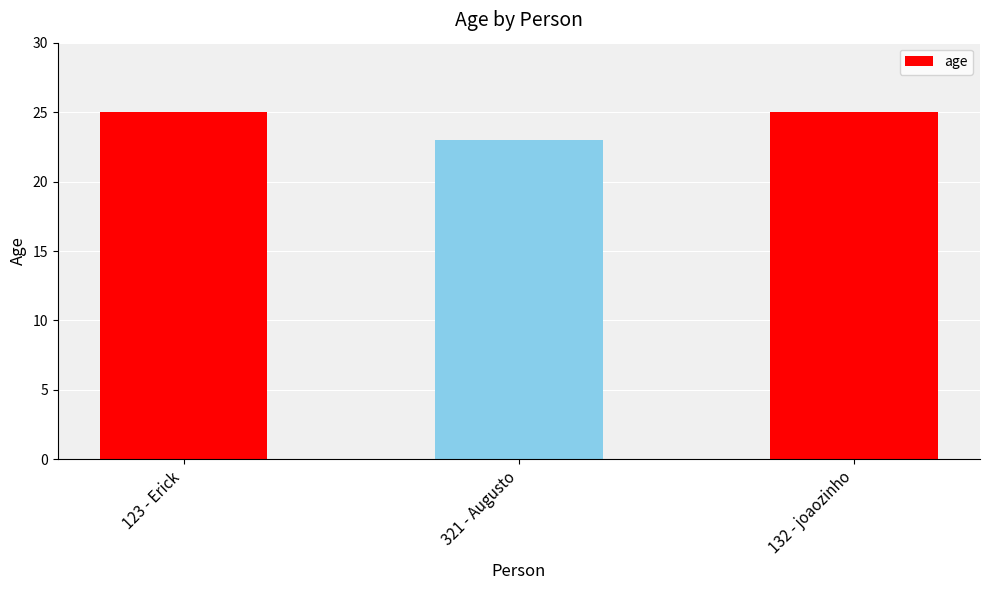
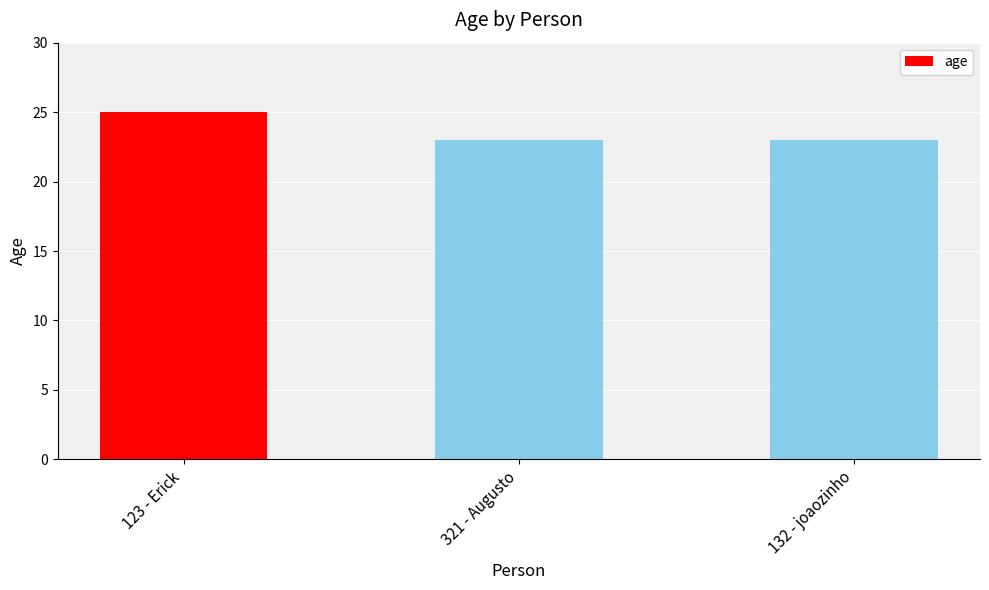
132 - joaozinho: 25 -> 23
